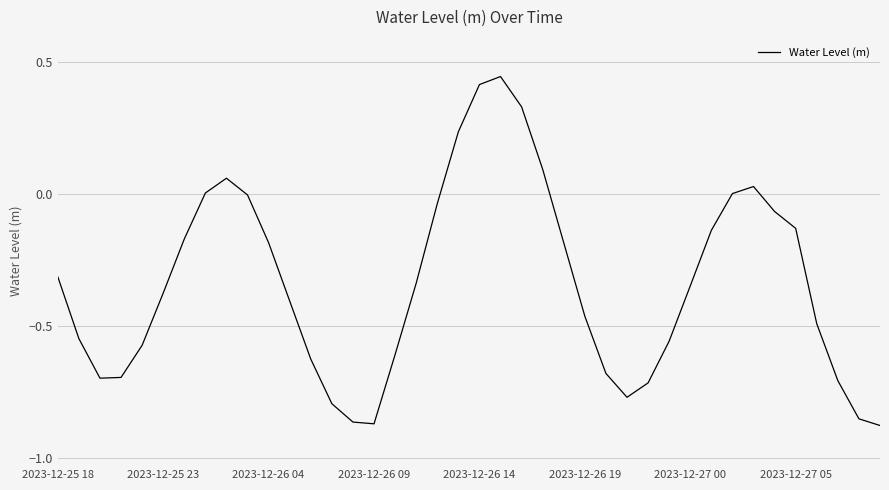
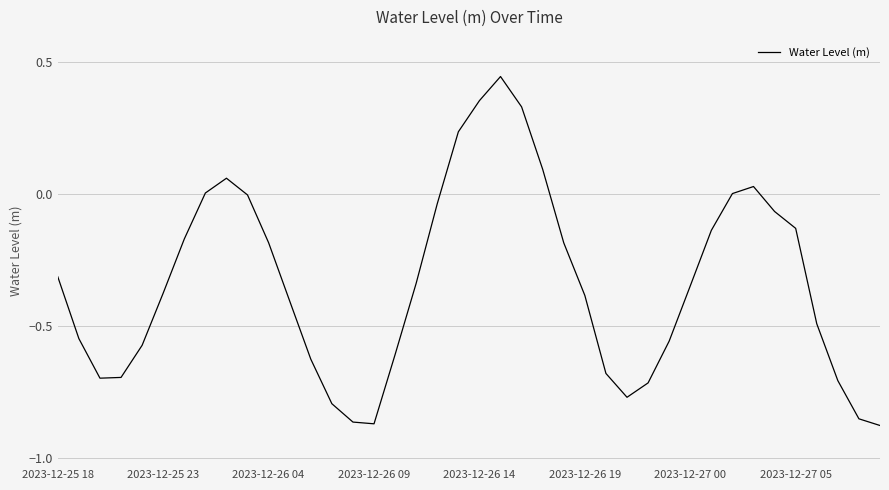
2023-12-26 14: 0.41 -> 0.35
2023-12-26 19: -0.46 -> -0.38
